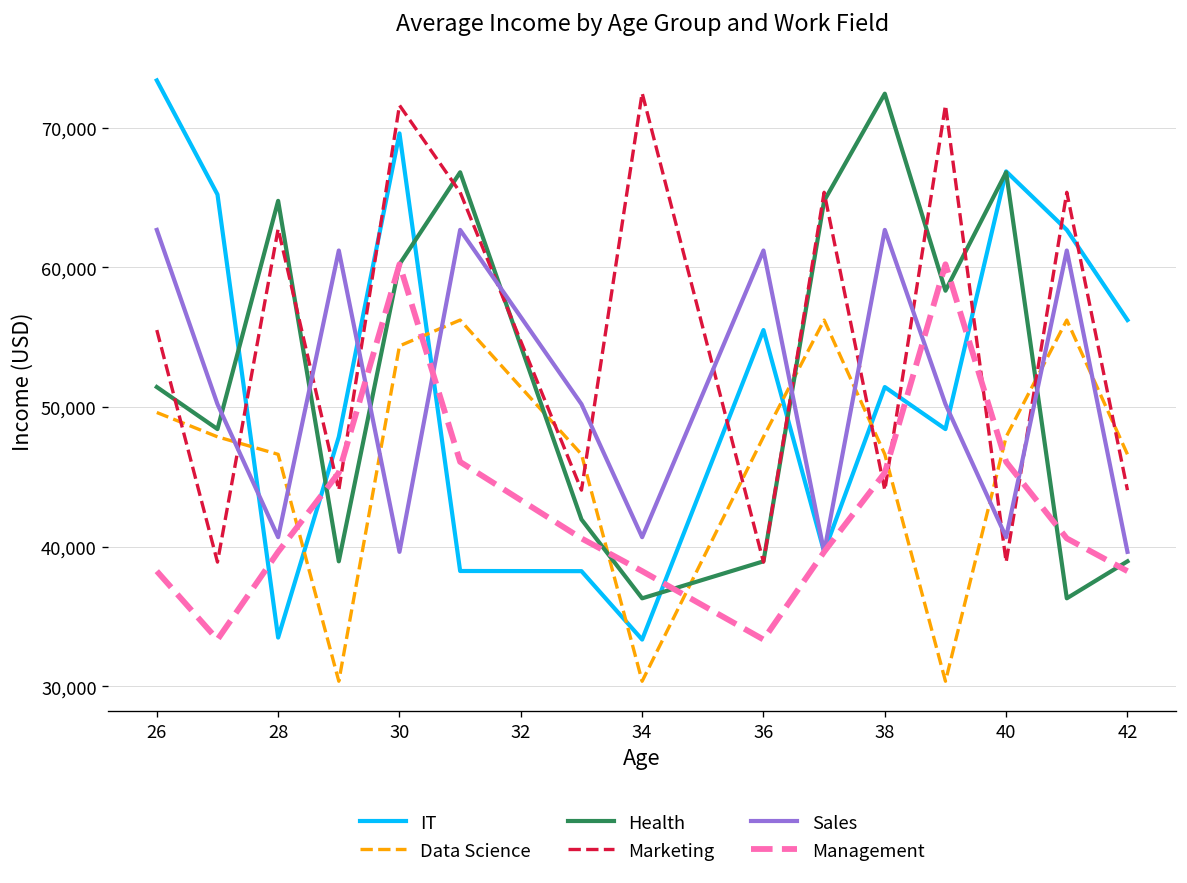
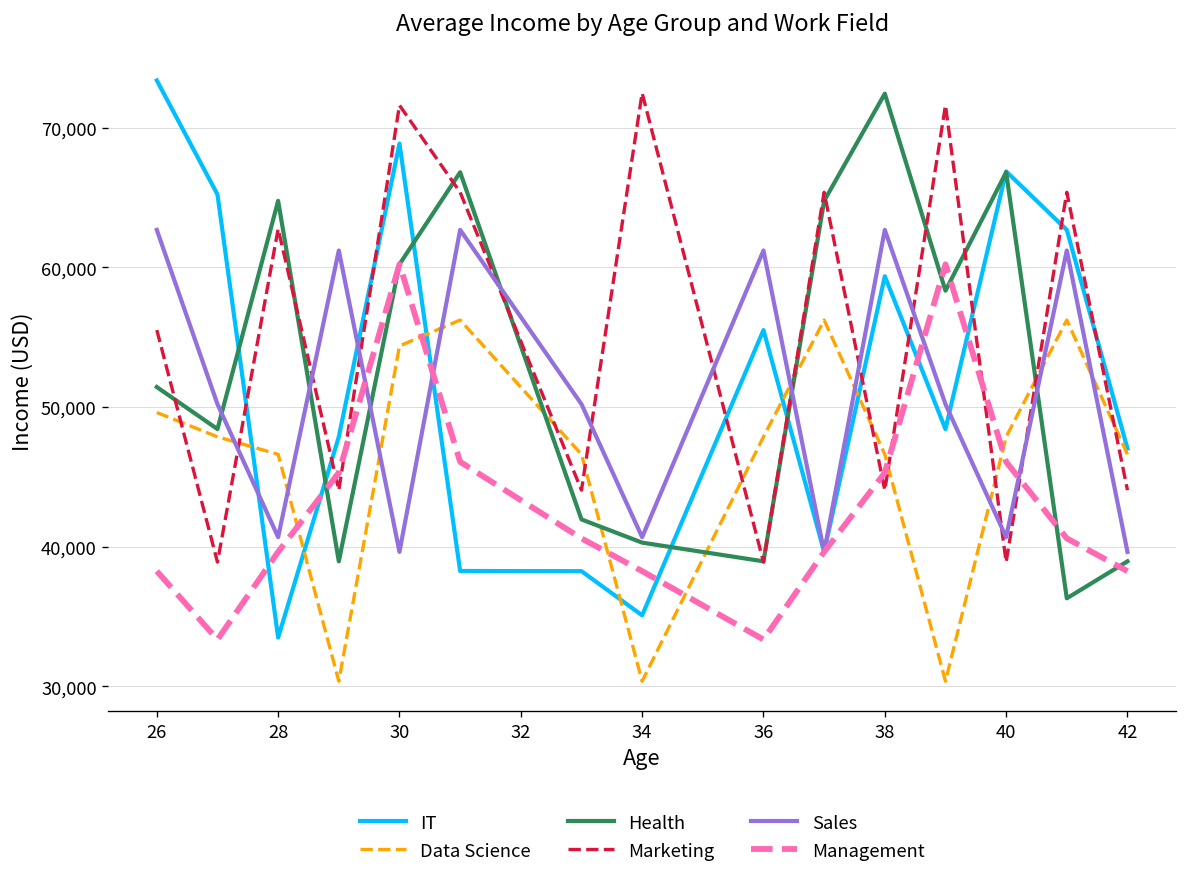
IT, 30: 69,600 -> 68,900
IT, 34: 33,400 -> 35,100
Health, 34: 36,300 -> 40,300
IT, 38: 51,400 -> 59,400
IT, 42: 56,200 -> 47,000
